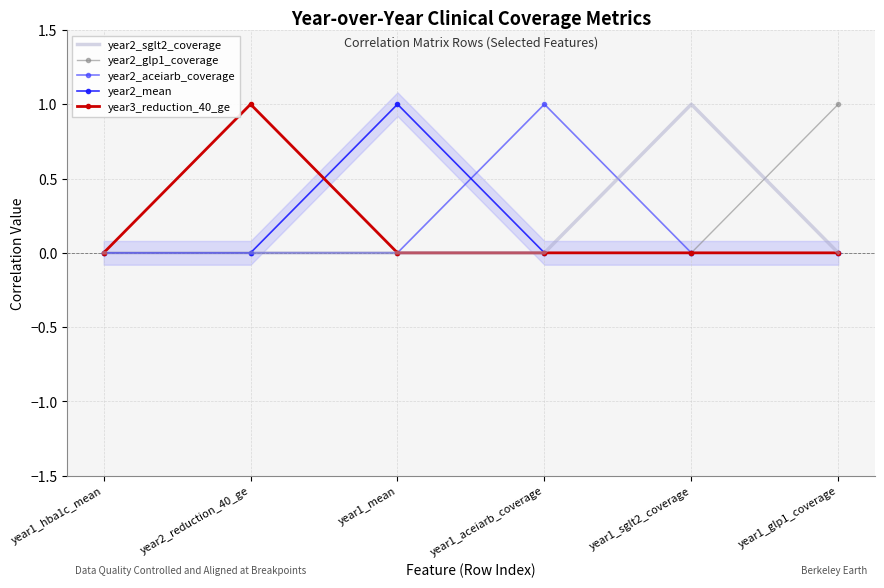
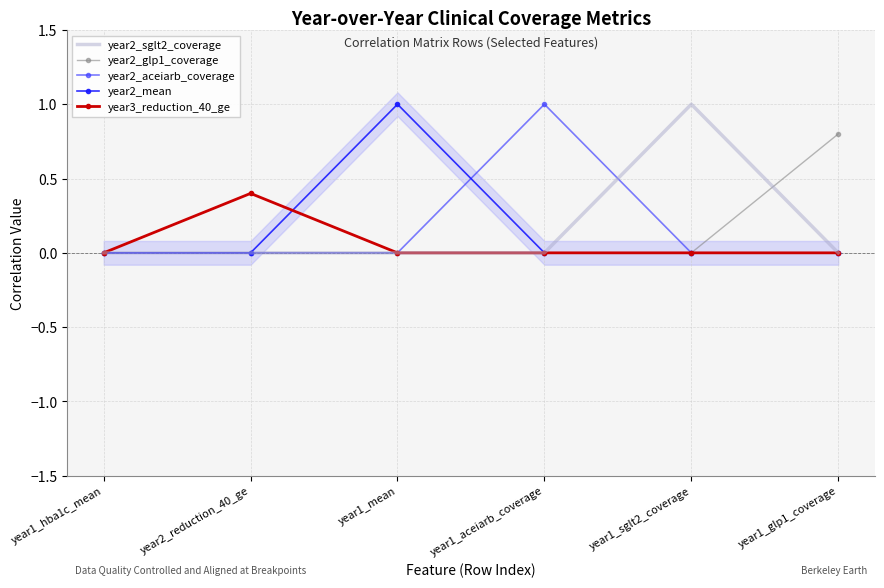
year3_reduction_40_ge, year2_reduction_40_ge: 1.0 -> 0.4
year2_glp1_coverage, year1_glp1_coverage: 1.0 -> 0.8
